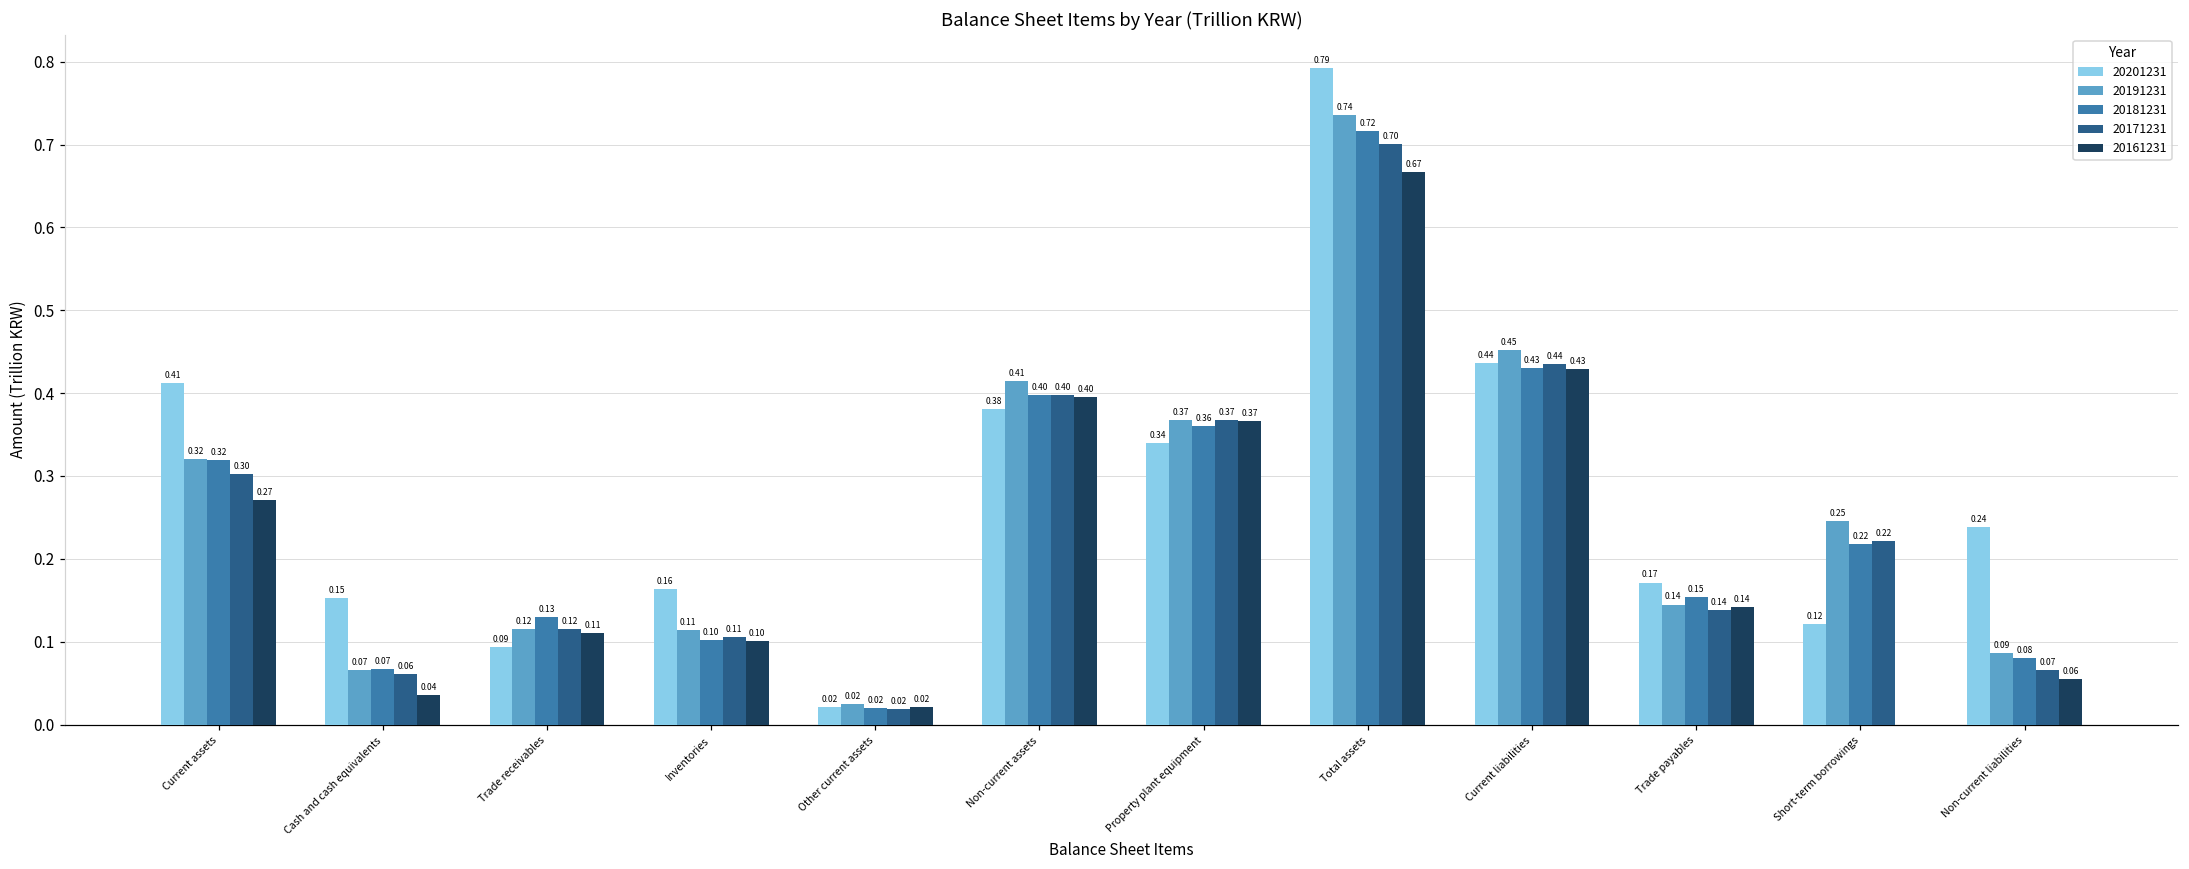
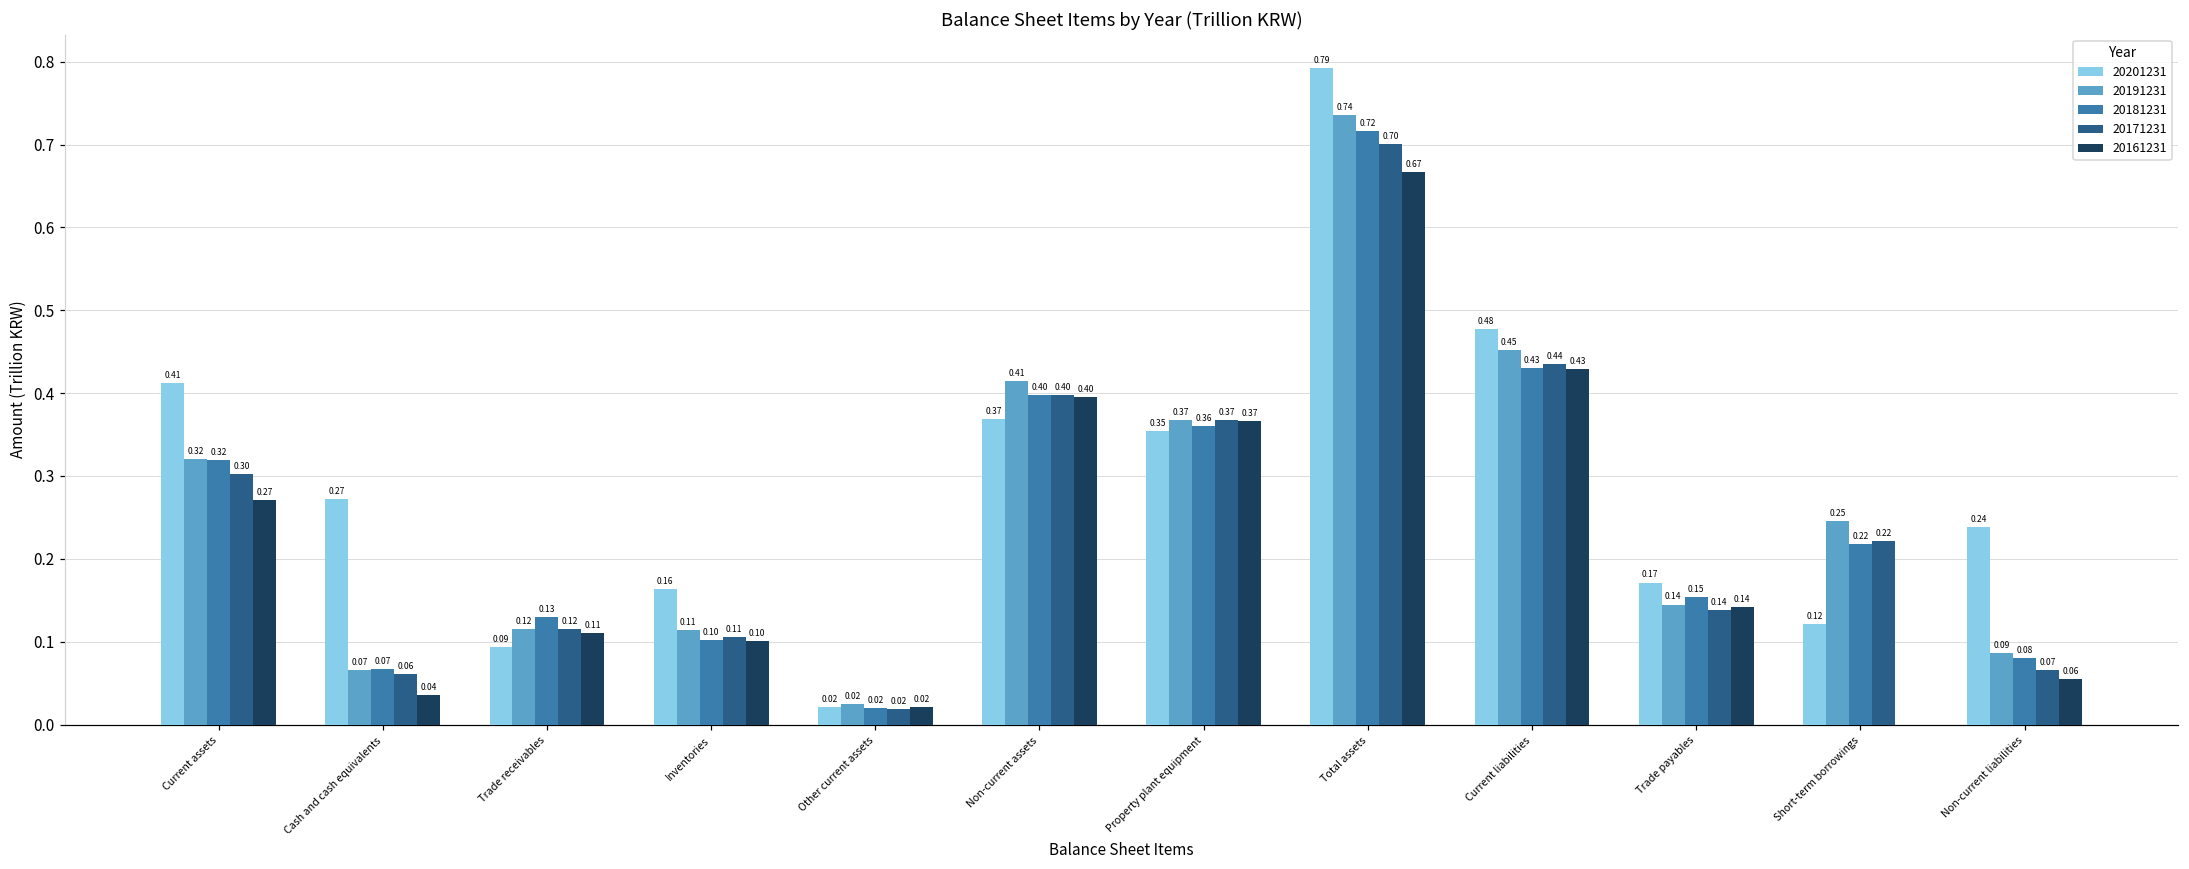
20201231, Cash and cash equivalents: 0.15 -> 0.27
20201231, Non-current assets: 0.38 -> 0.37
20201231, Property plant equipment: 0.34 -> 0.35
20201231, Current liabilities: 0.44 -> 0.48
